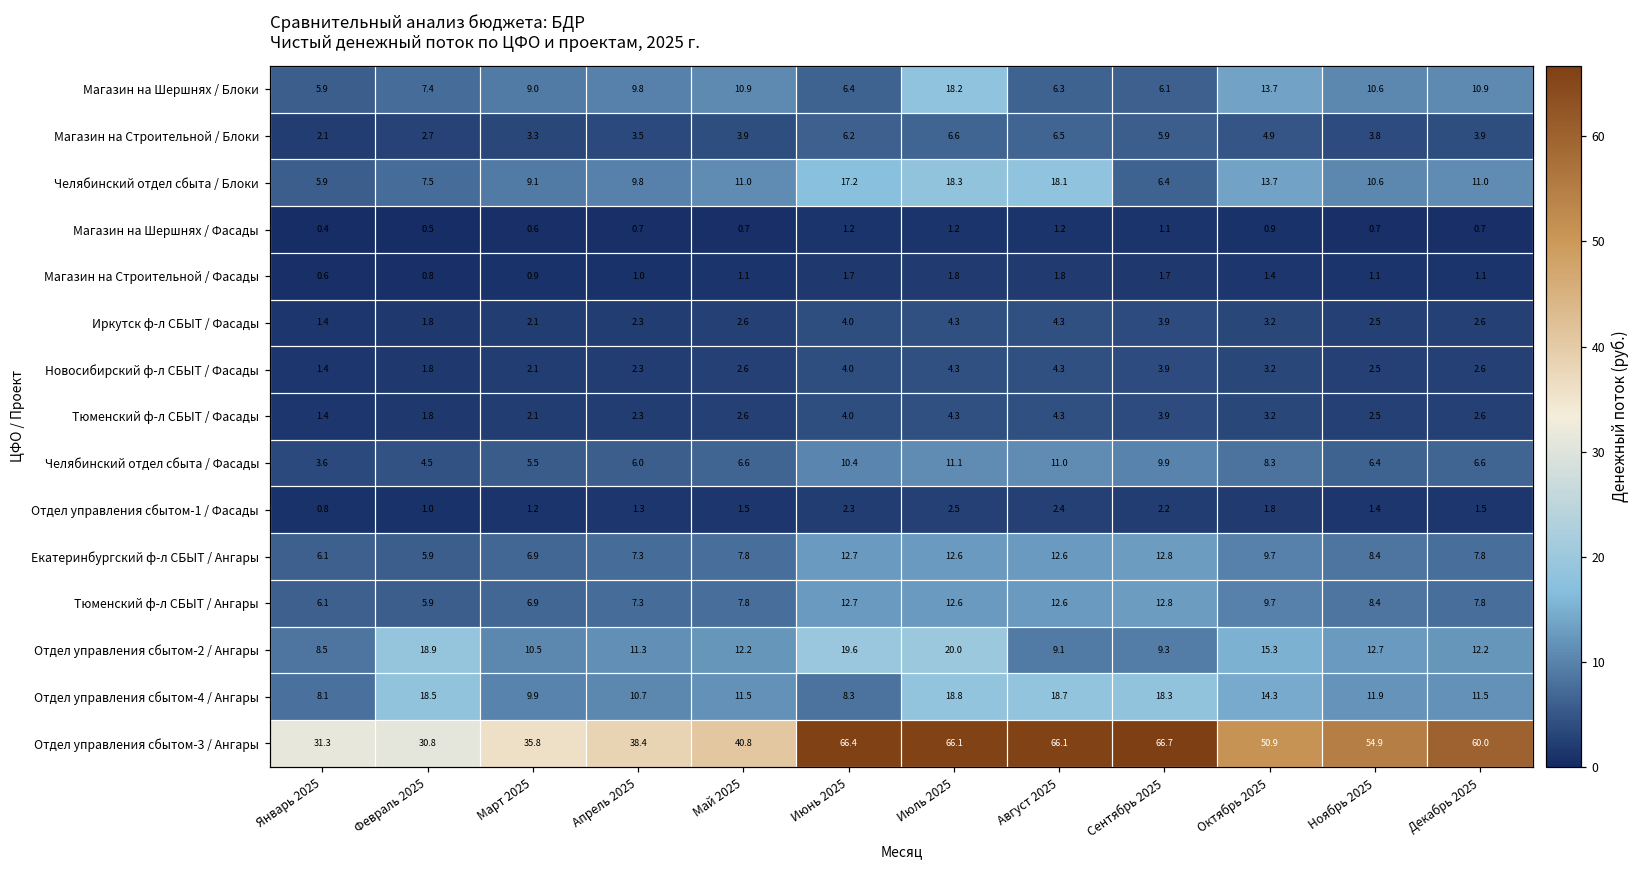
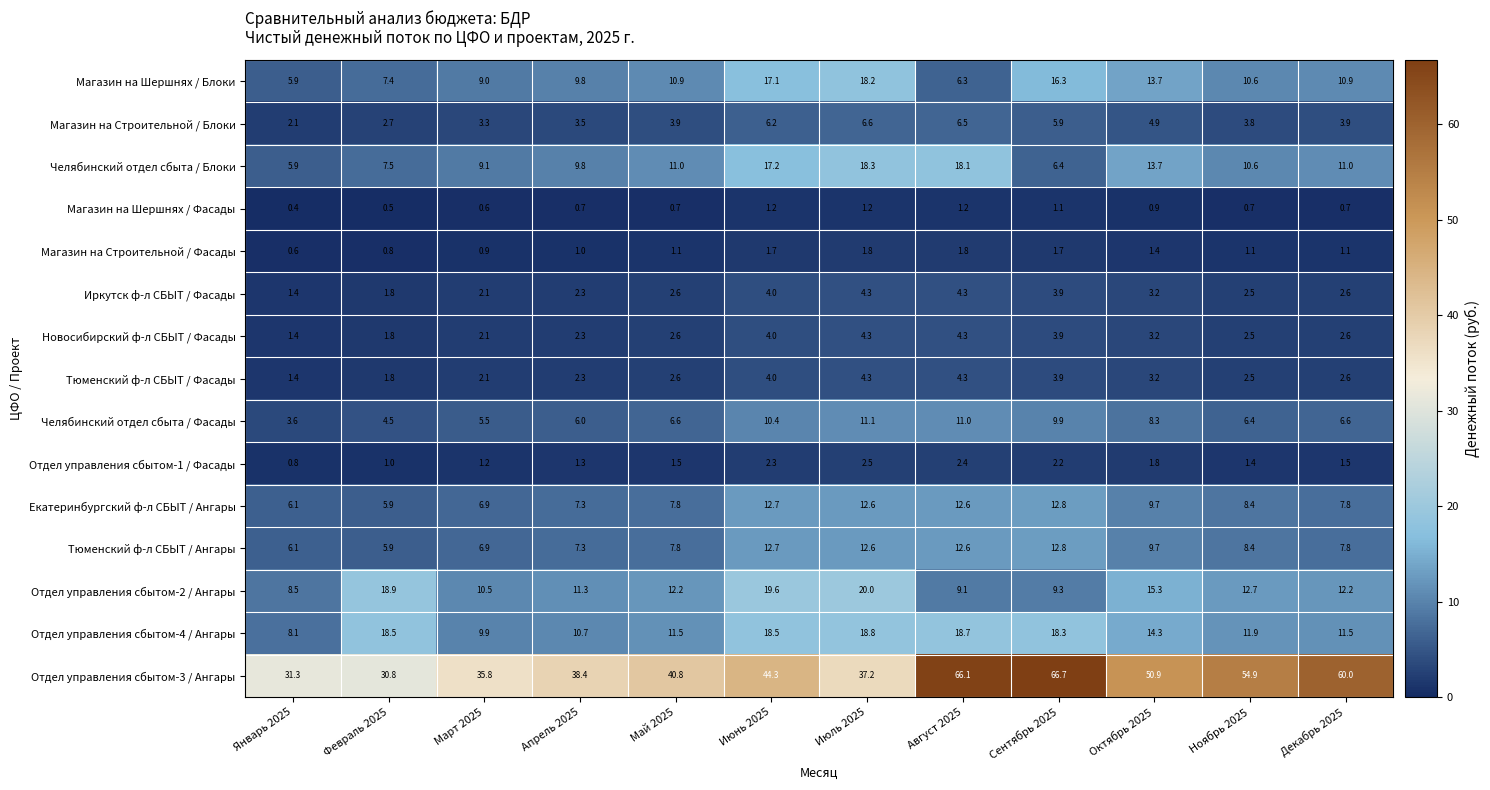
Магазин на Шершнях / Блоки, Июнь 2025: 6.4 -> 17.1
Магазин на Шершнях / Блоки, Сентябрь 2025: 6.1 -> 16.3
Отдел управления сбытом-4 / Ангары, Июнь 2025: 8.3 -> 18.5
Отдел управления сбытом-3 / Ангары, Июнь 2025: 66.4 -> 44.3
Отдел управления сбытом-3 / Ангары, Июль 2025: 66.1 -> 37.2
